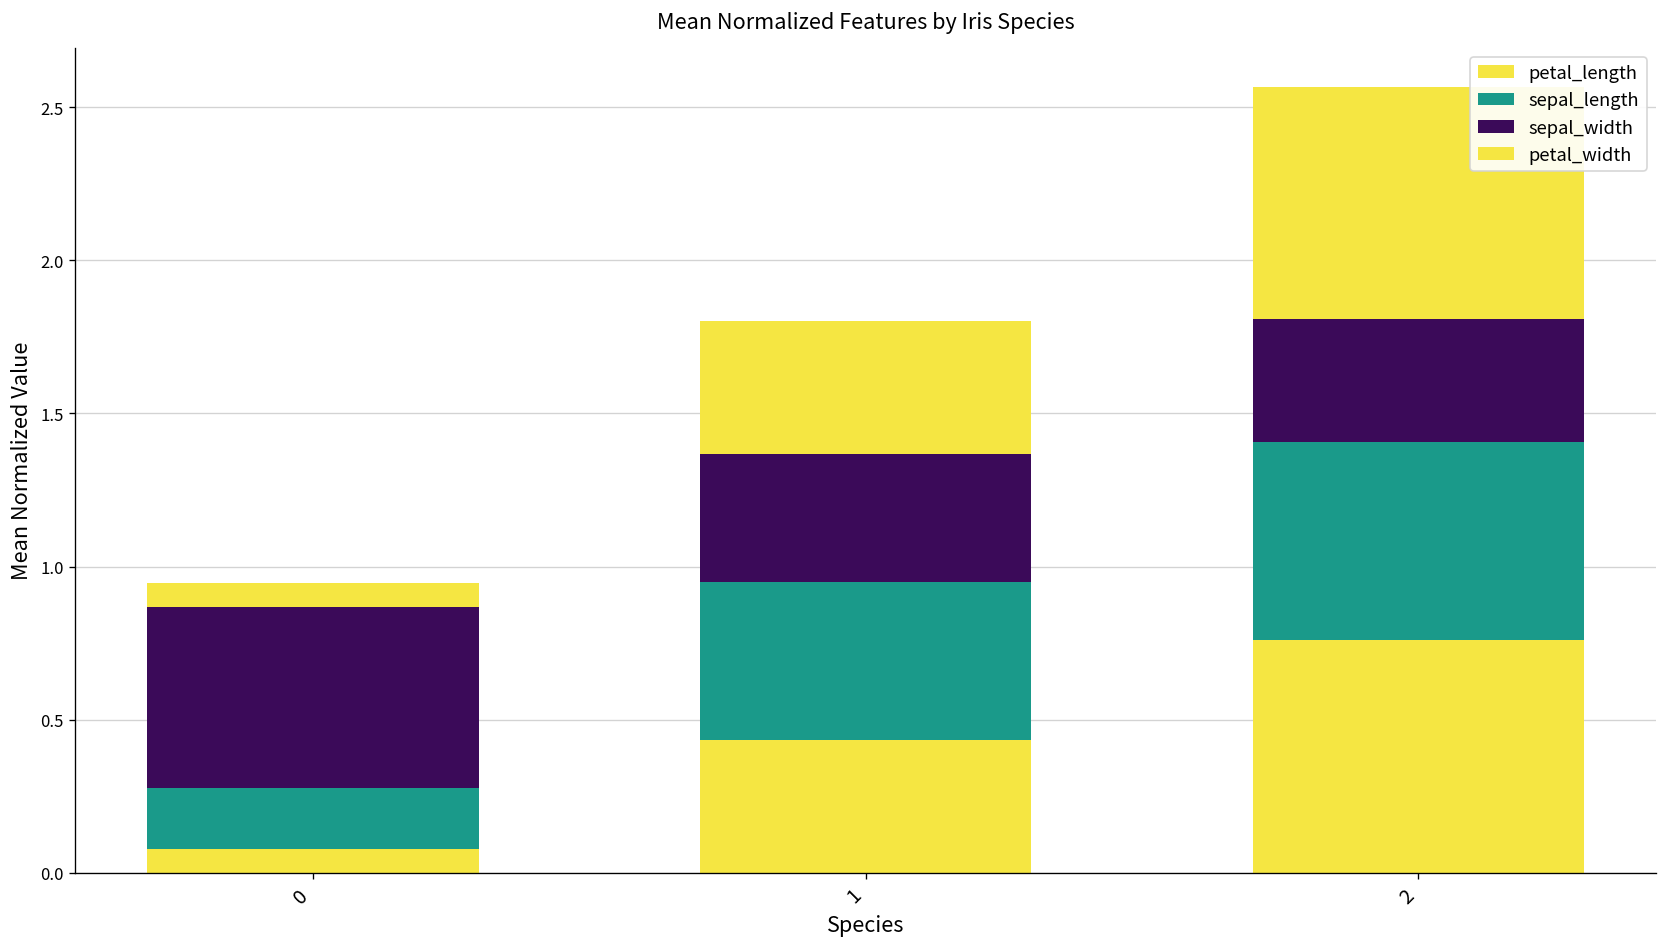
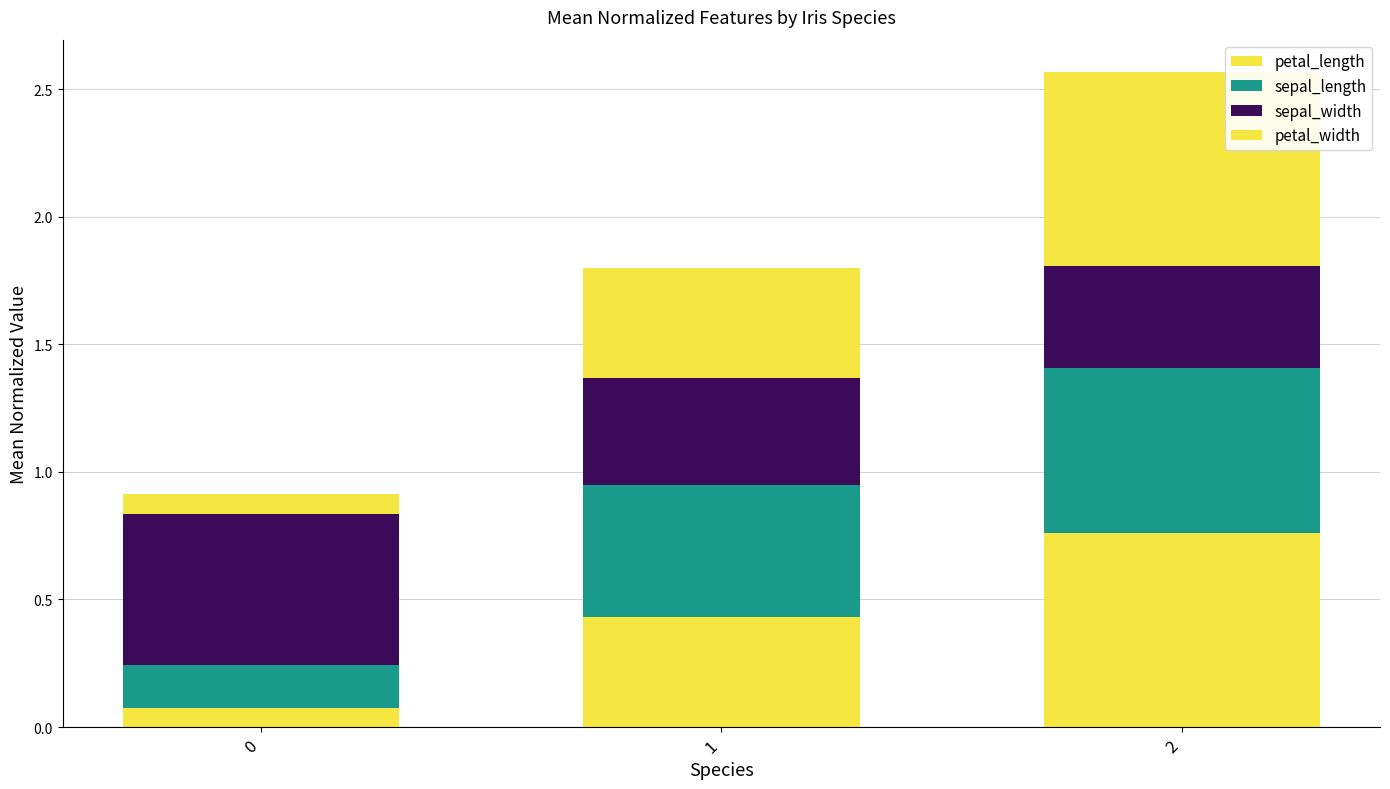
sepal_length, 0: 0.20 -> 0.17
